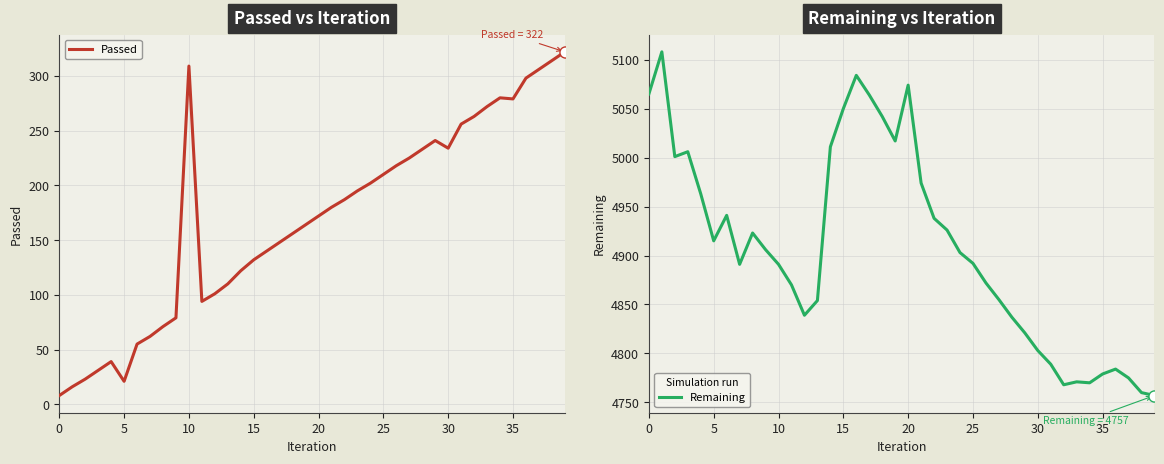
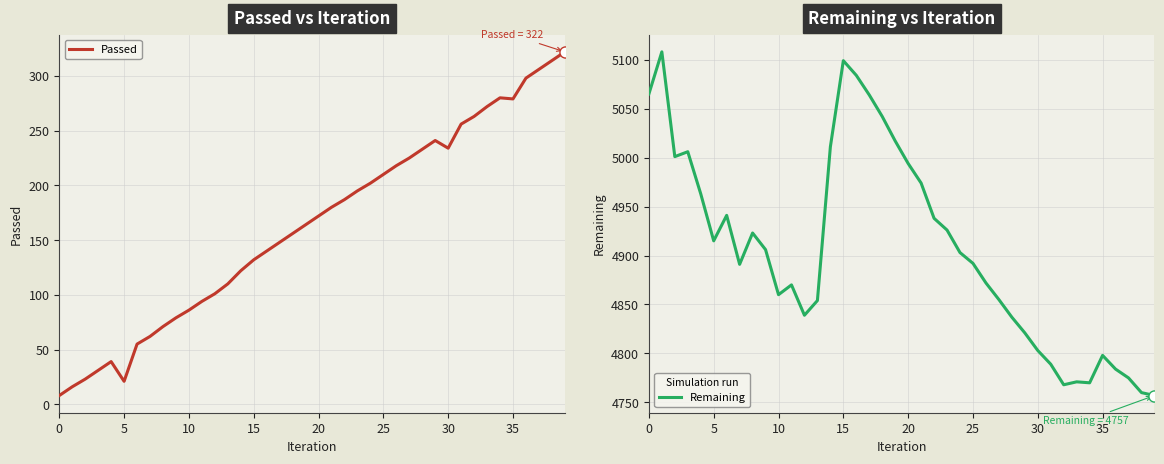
Passed vs Iteration, Passed, 10: 309 -> 86
Remaining vs Iteration, Remaining, 10: 4890 -> 4860
Remaining vs Iteration, Remaining, 15: 5050 -> 5100
Remaining vs Iteration, Remaining, 20: 5070 -> 4990
Remaining vs Iteration, Remaining, 35: 4780 -> 4800
